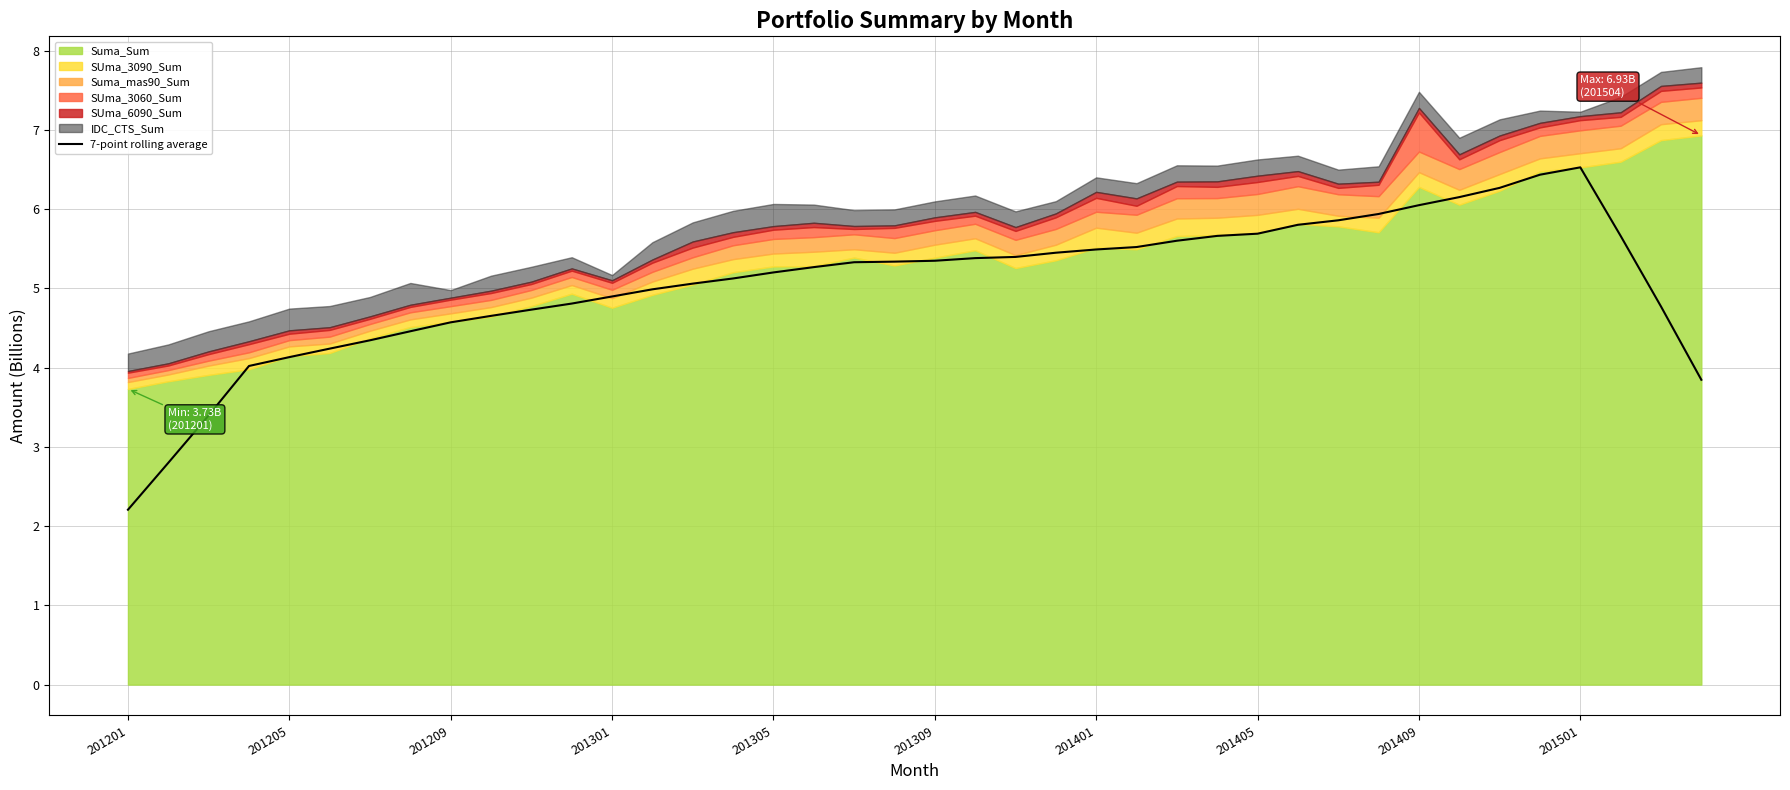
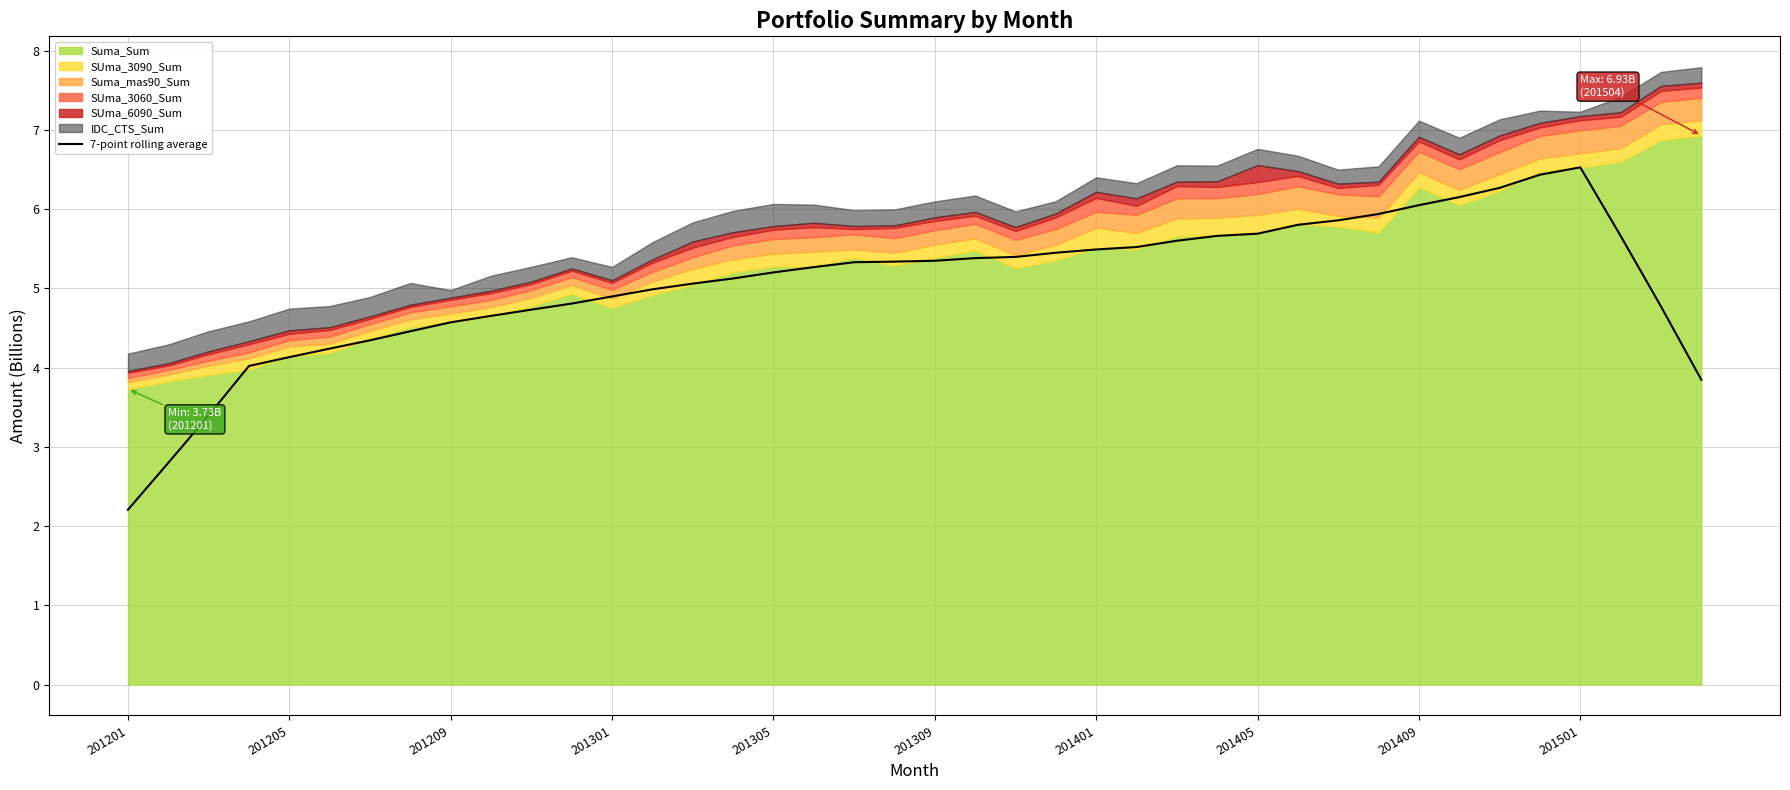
IDC_CTS_Sum, 201301: 0.1 -> 0.2
SUma_6090_Sum, 201405: 0.1 -> 0.2
SUma_3060_Sum, 201409: 0.5 -> 0.1
